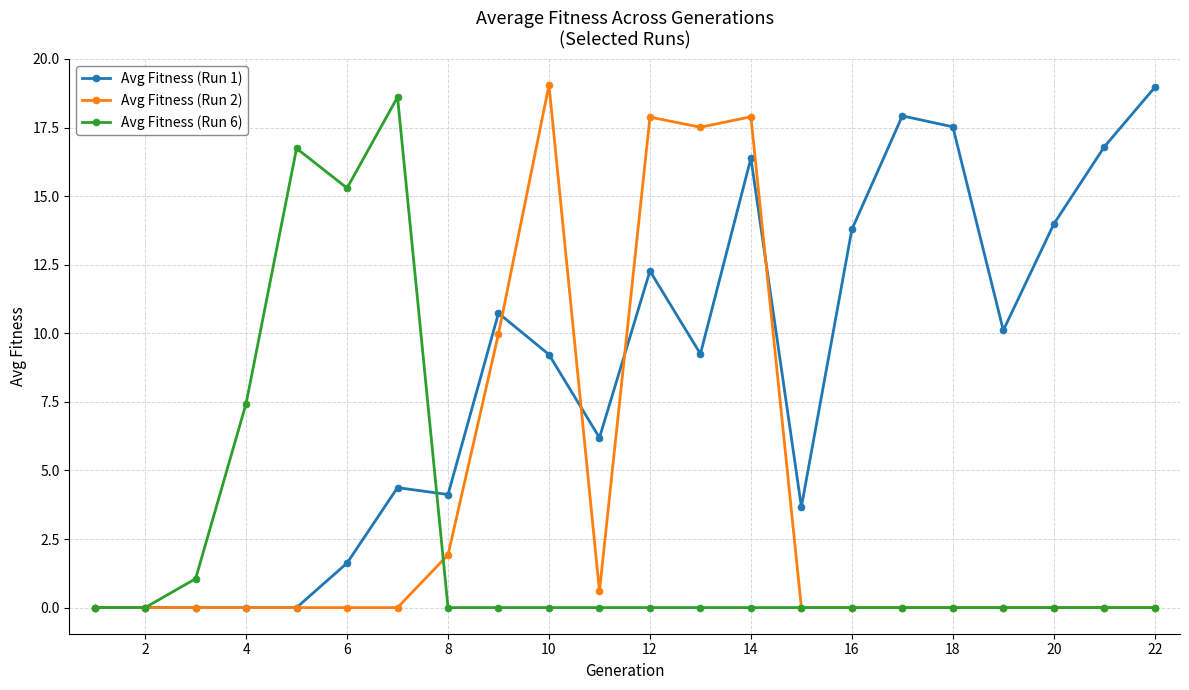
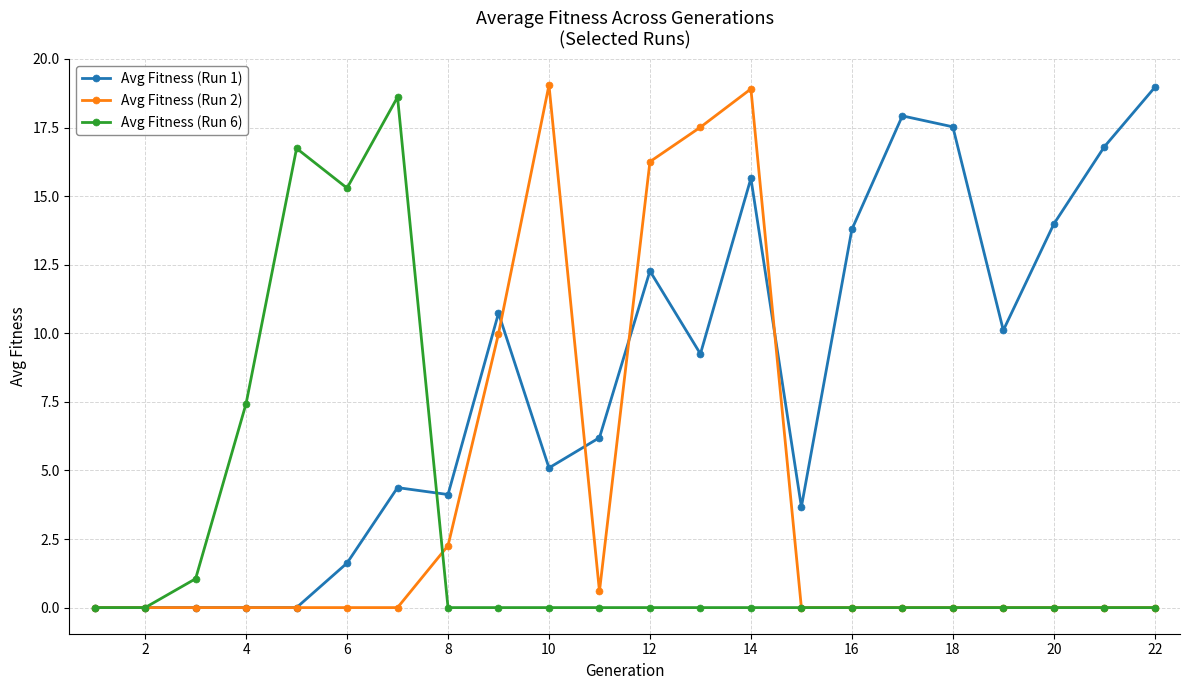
Avg Fitness (Run 2), 8: 1.9 -> 2.3
Avg Fitness (Run 1), 10: 9.2 -> 5.1
Avg Fitness (Run 2), 12: 17.9 -> 16.3
Avg Fitness (Run 1), 14: 16.4 -> 15.6
Avg Fitness (Run 2), 14: 17.9 -> 18.9
